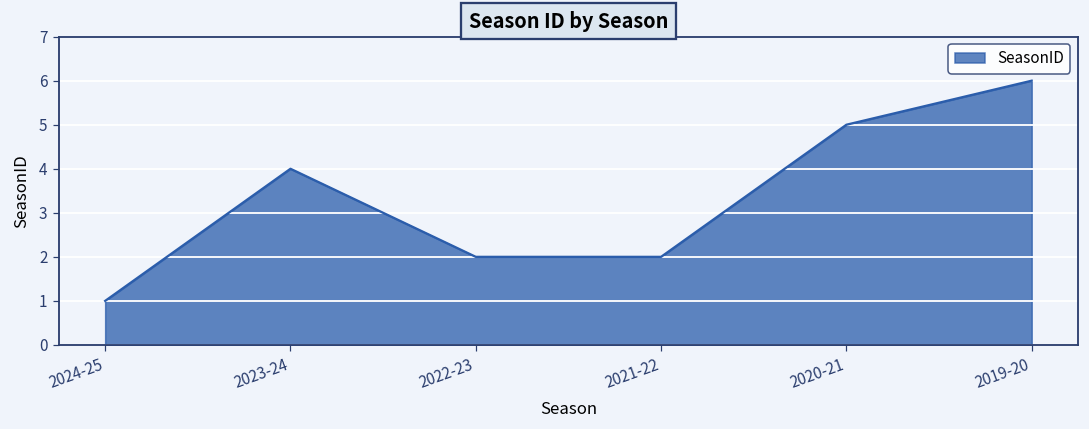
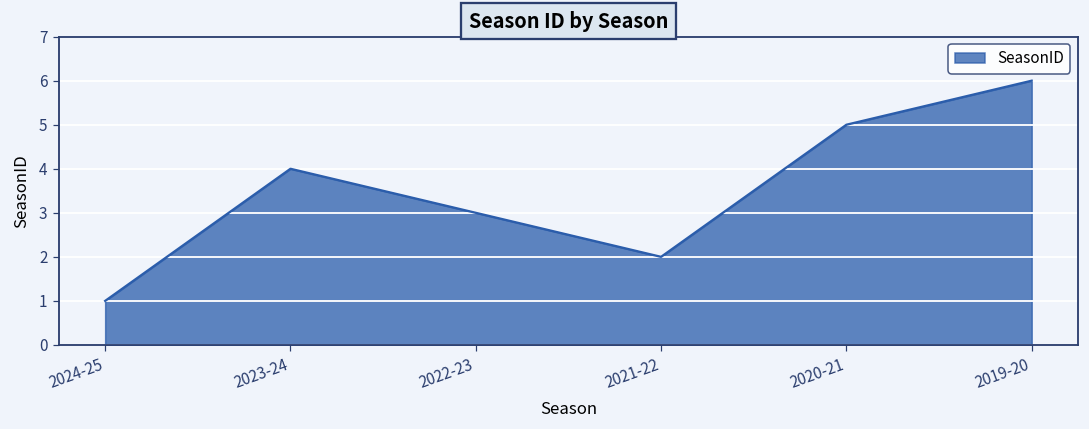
2022-23: 2 -> 3
